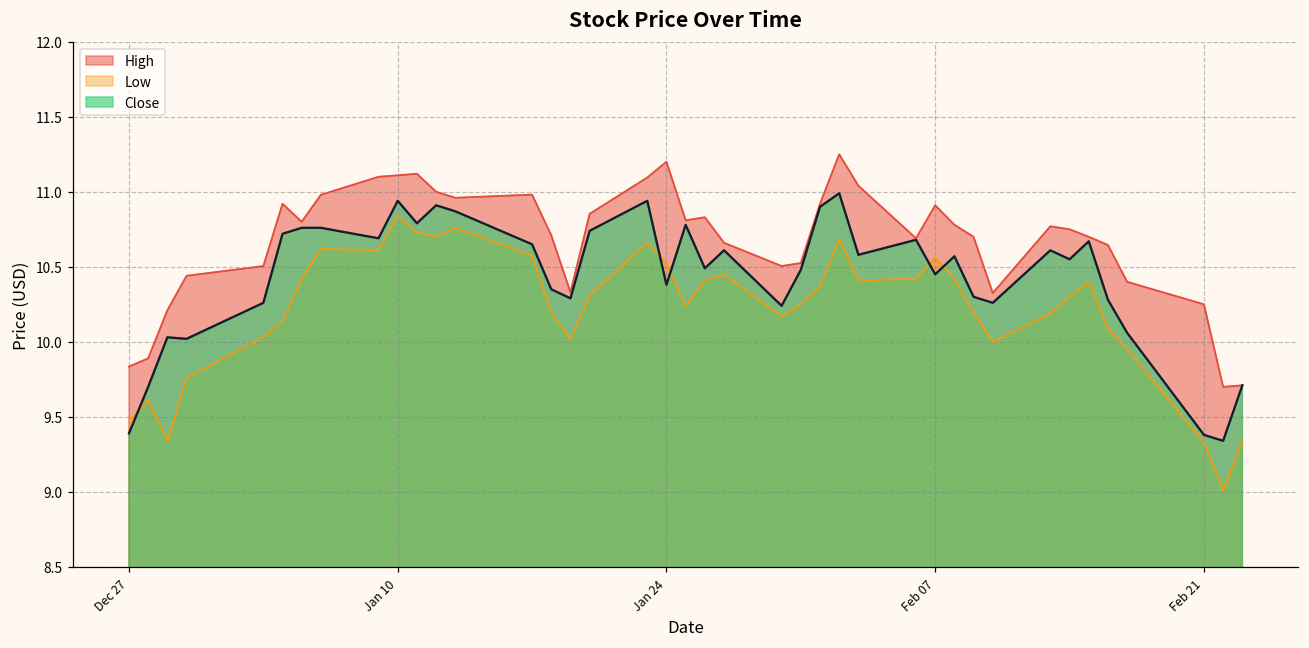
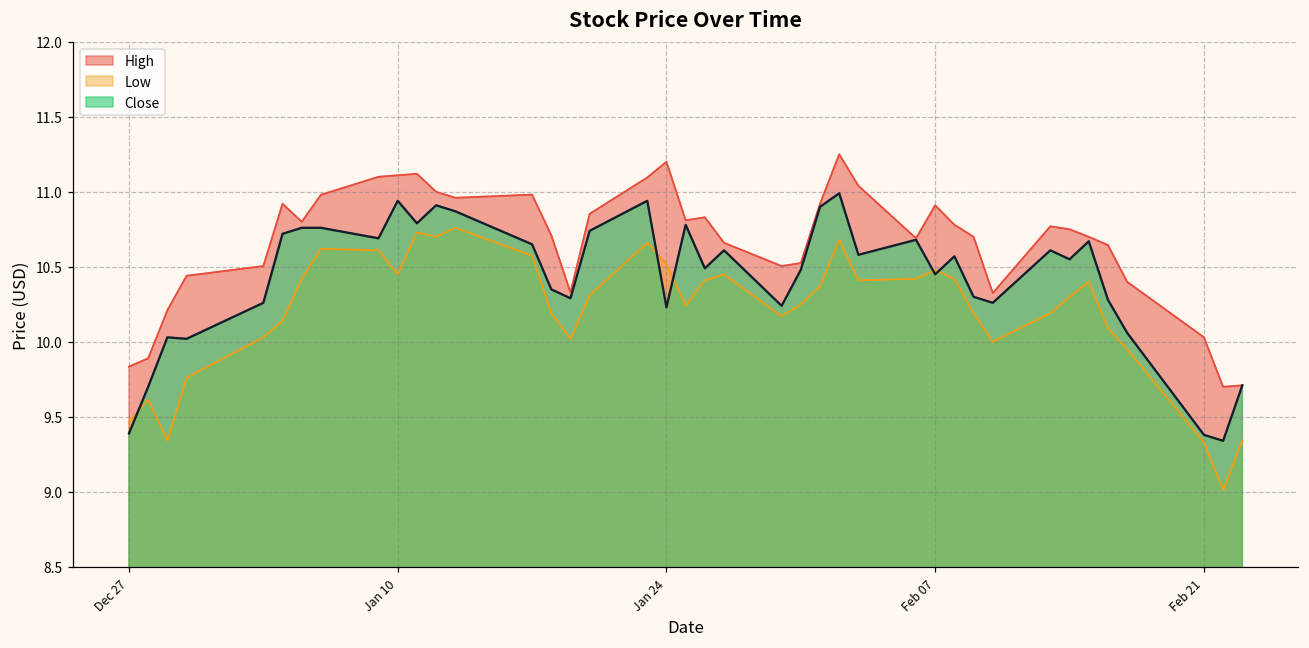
Low, Jan 10: 10.84 -> 10.45
Close, Jan 24: 10.38 -> 10.23
Low, Feb 07: 10.56 -> 10.48
High, Feb 21: 10.25 -> 10.03
